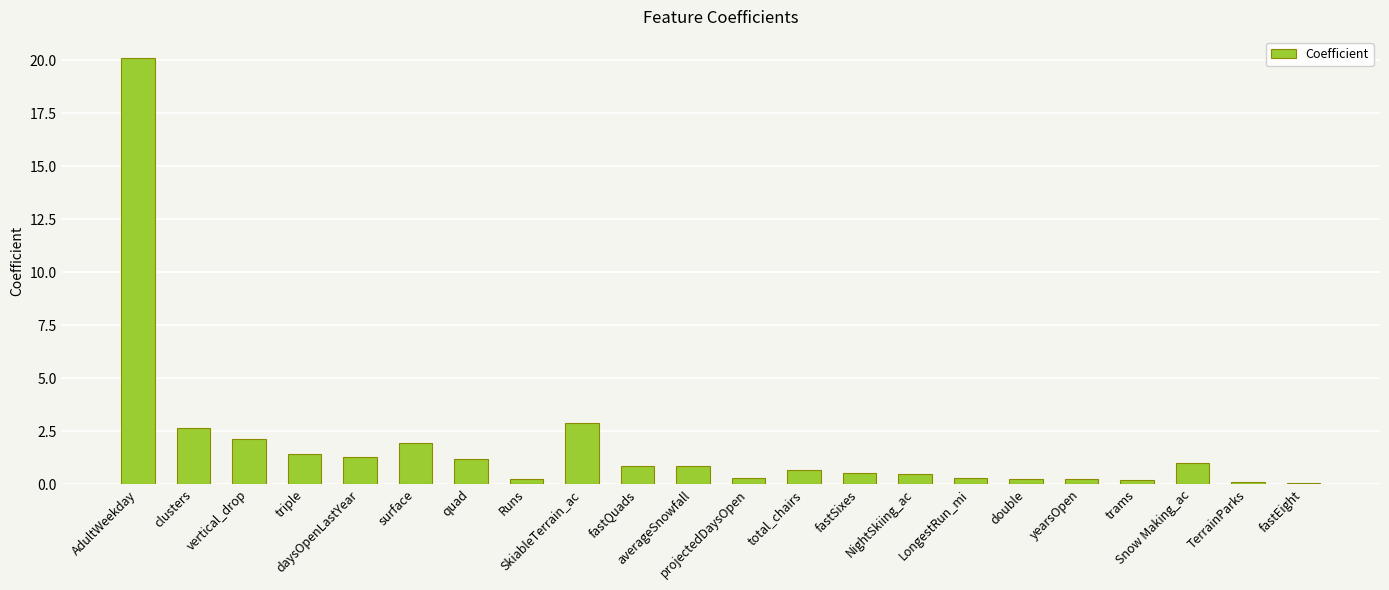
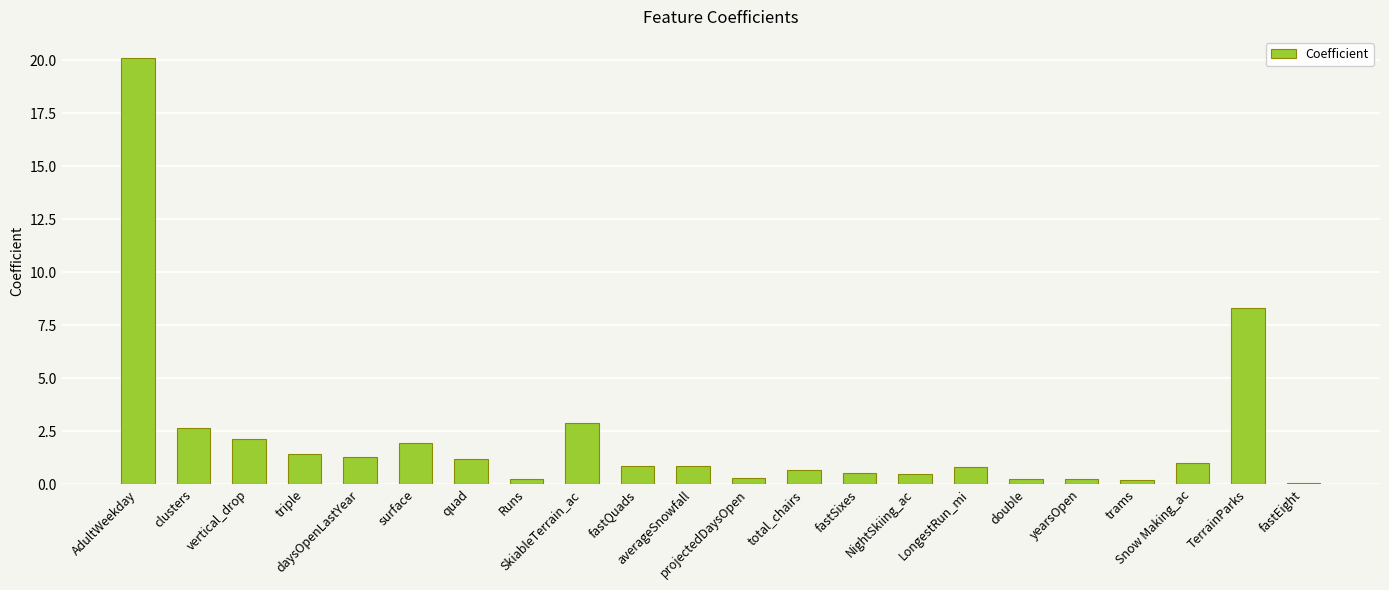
LongestRun_mi: 0.3 -> 0.8
TerrainParks: 0.1 -> 8.3
